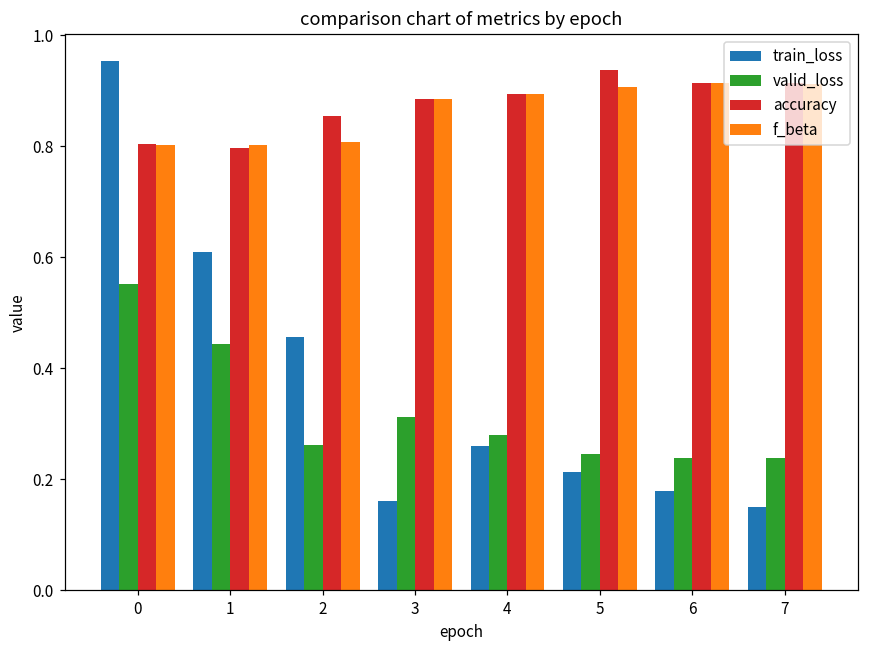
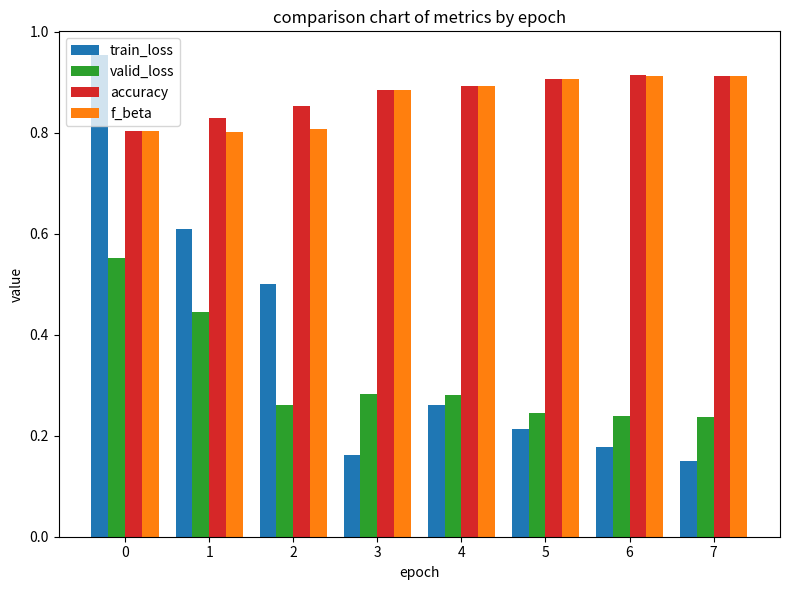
accuracy, 1: 0.80 -> 0.83
train_loss, 2: 0.46 -> 0.50
valid_loss, 3: 0.31 -> 0.28
accuracy, 5: 0.94 -> 0.91
